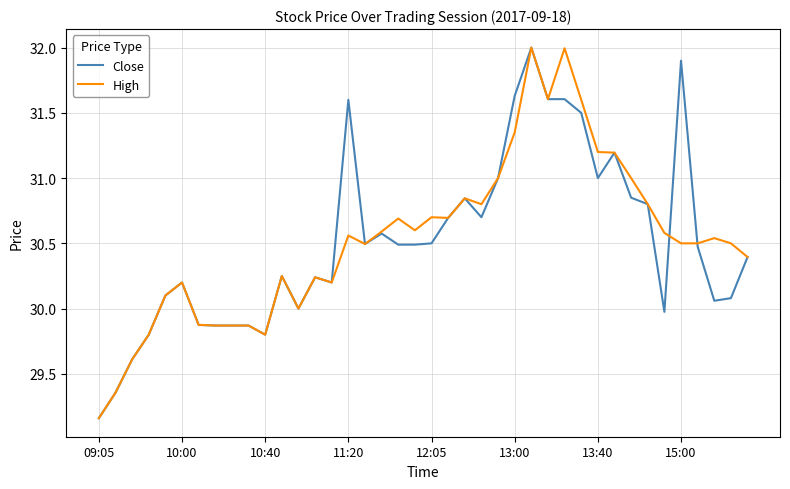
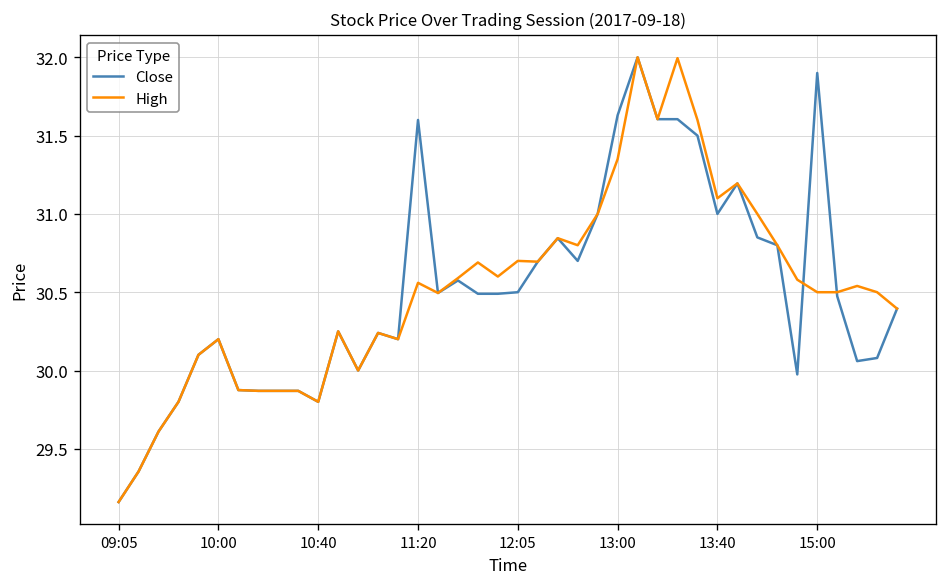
High, 13:40: 31.2 -> 31.1
